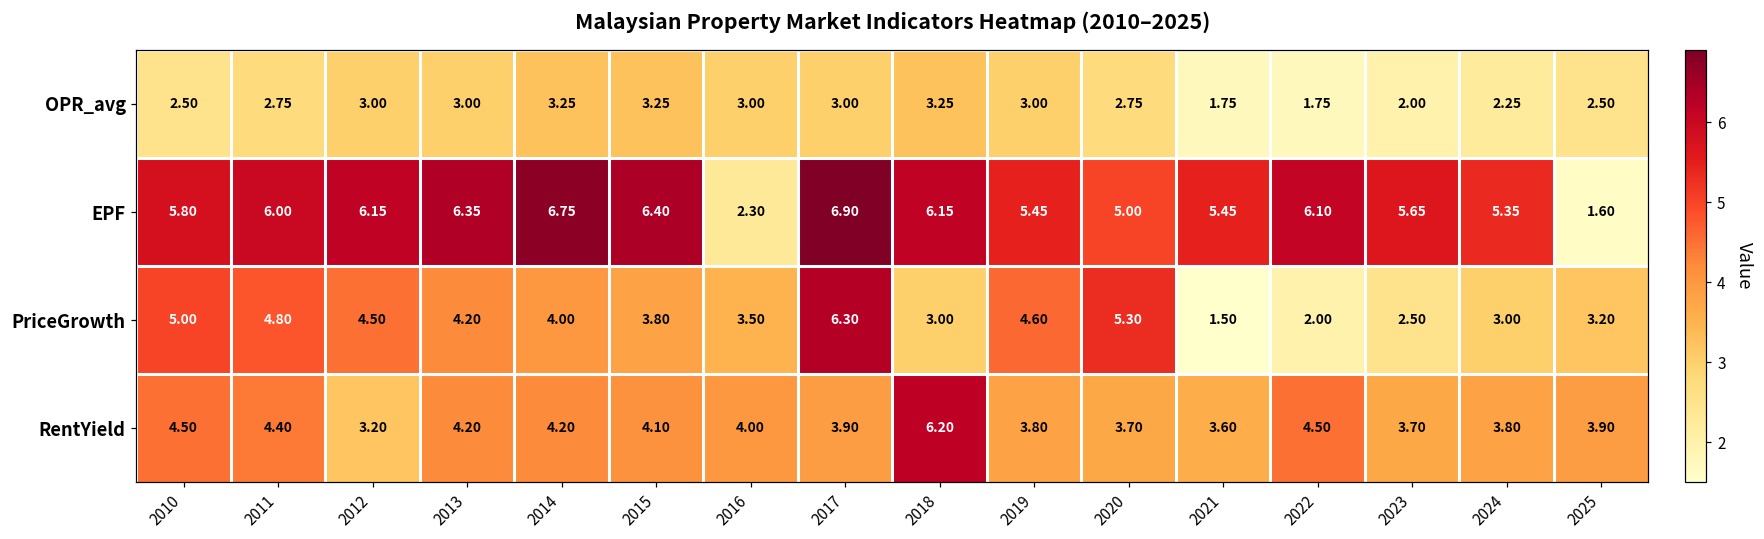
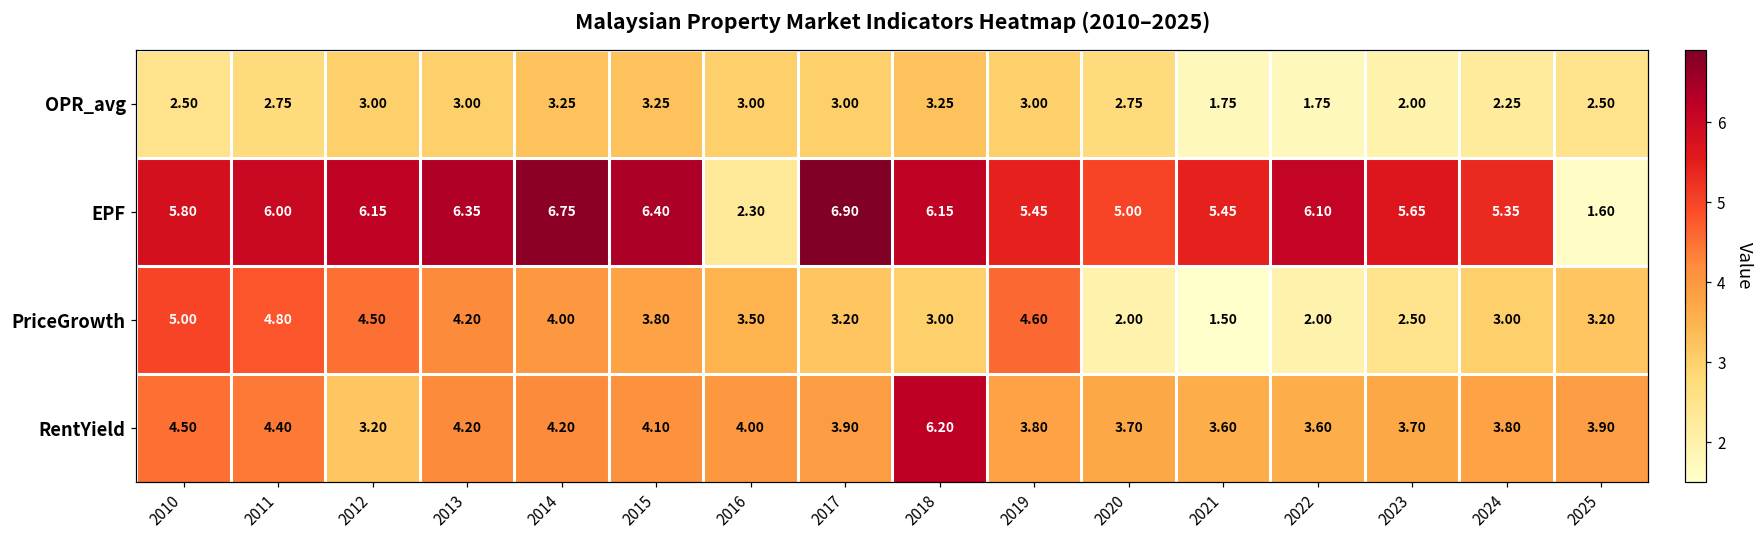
PriceGrowth, 2017: 6.30 -> 3.20
PriceGrowth, 2020: 5.30 -> 2.00
RentYield, 2022: 4.50 -> 3.60
